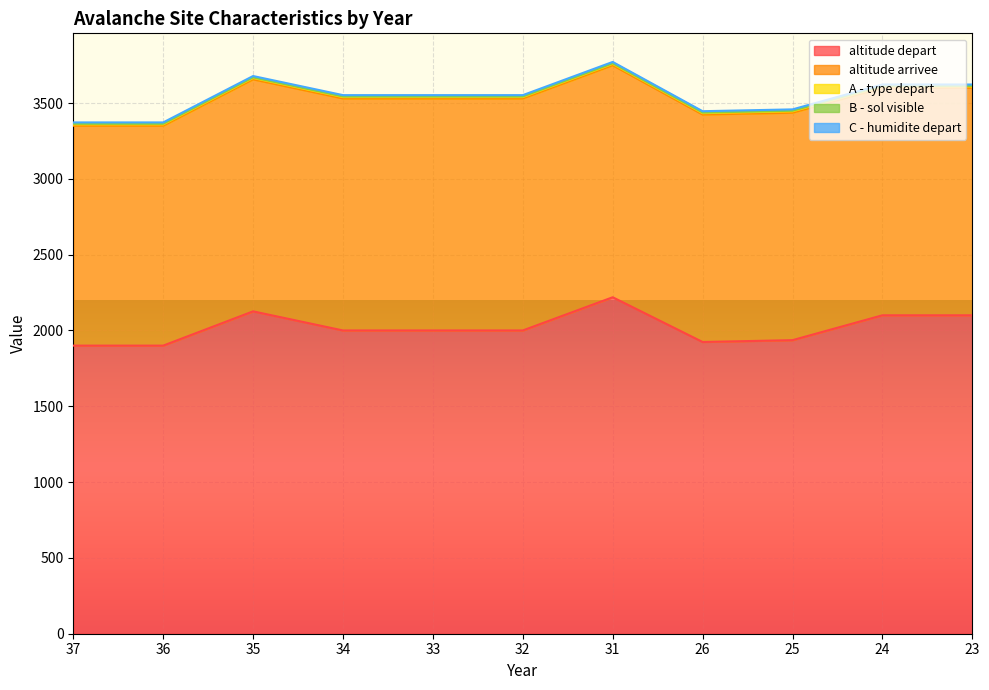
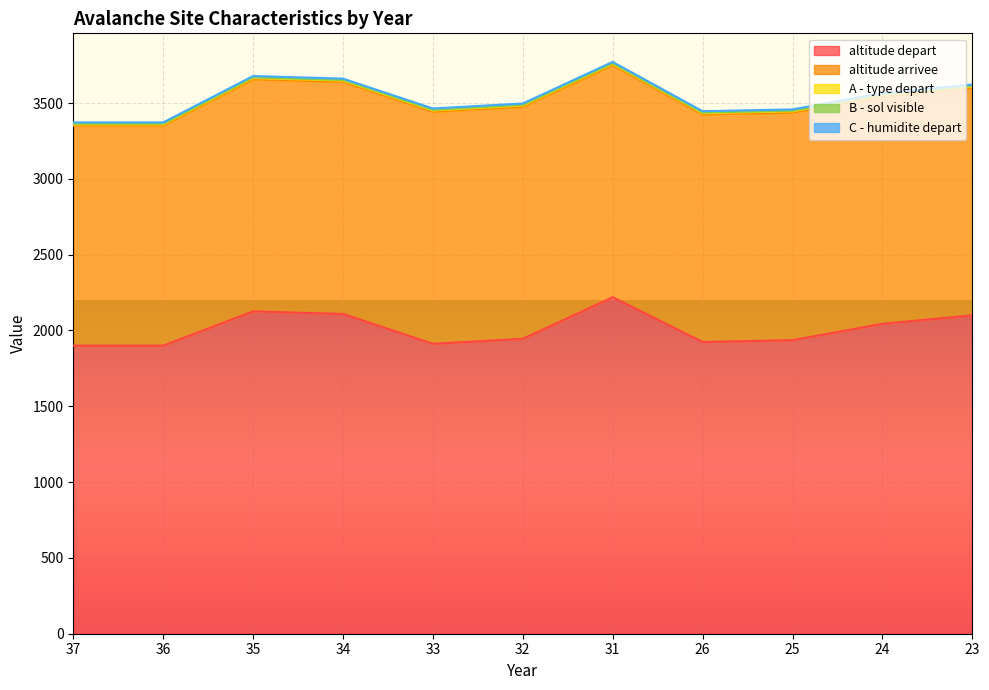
altitude depart, 34: 2000 -> 2110
altitude depart, 33: 2000 -> 1910
altitude depart, 32: 2000 -> 1950
altitude depart, 24: 2100 -> 2040
